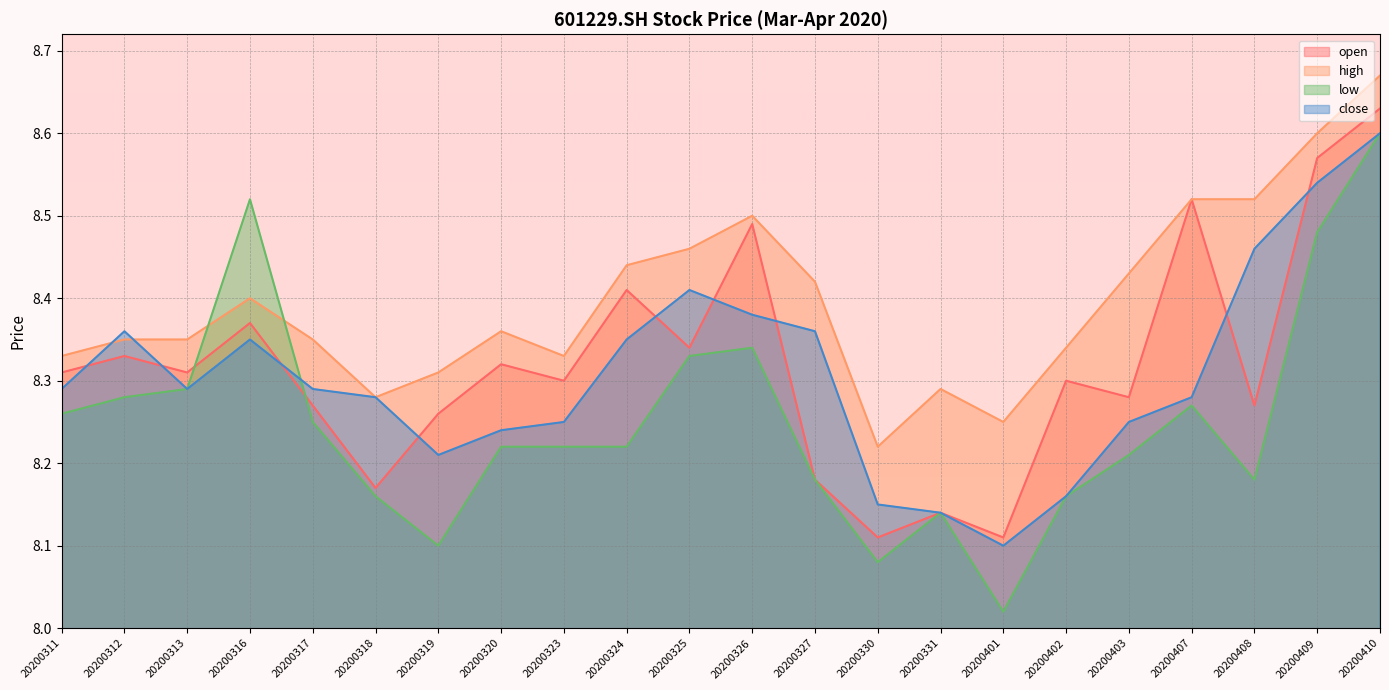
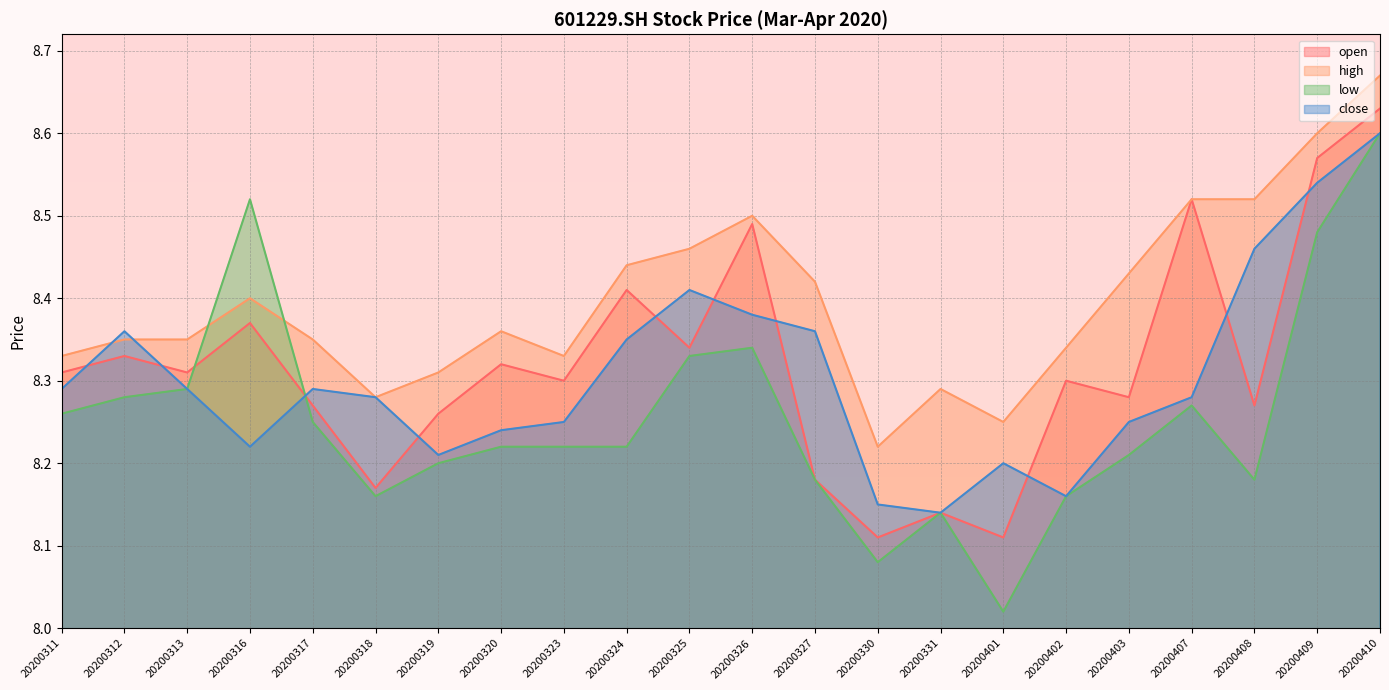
close, 20200316: 8.35 -> 8.22
low, 20200319: 8.1 -> 8.2
close, 20200401: 8.1 -> 8.2
